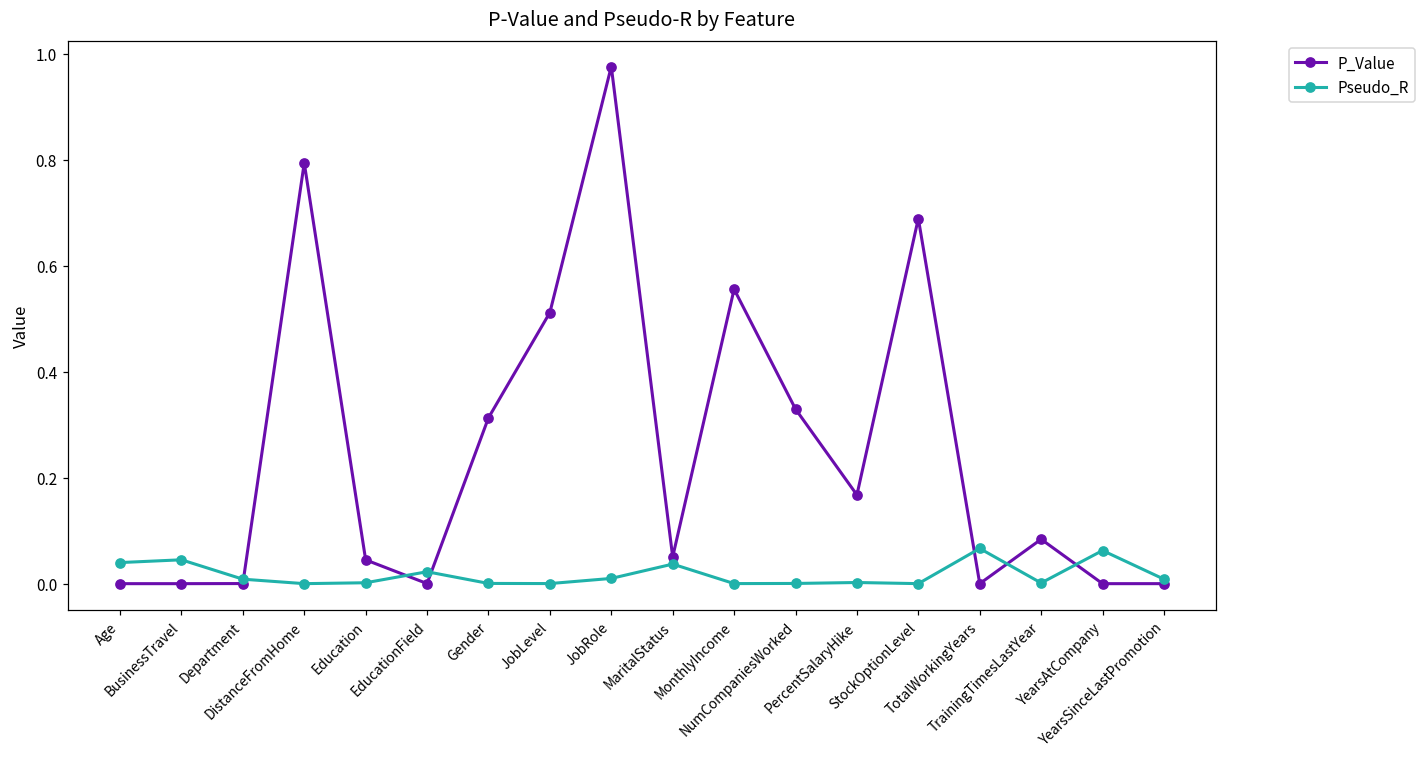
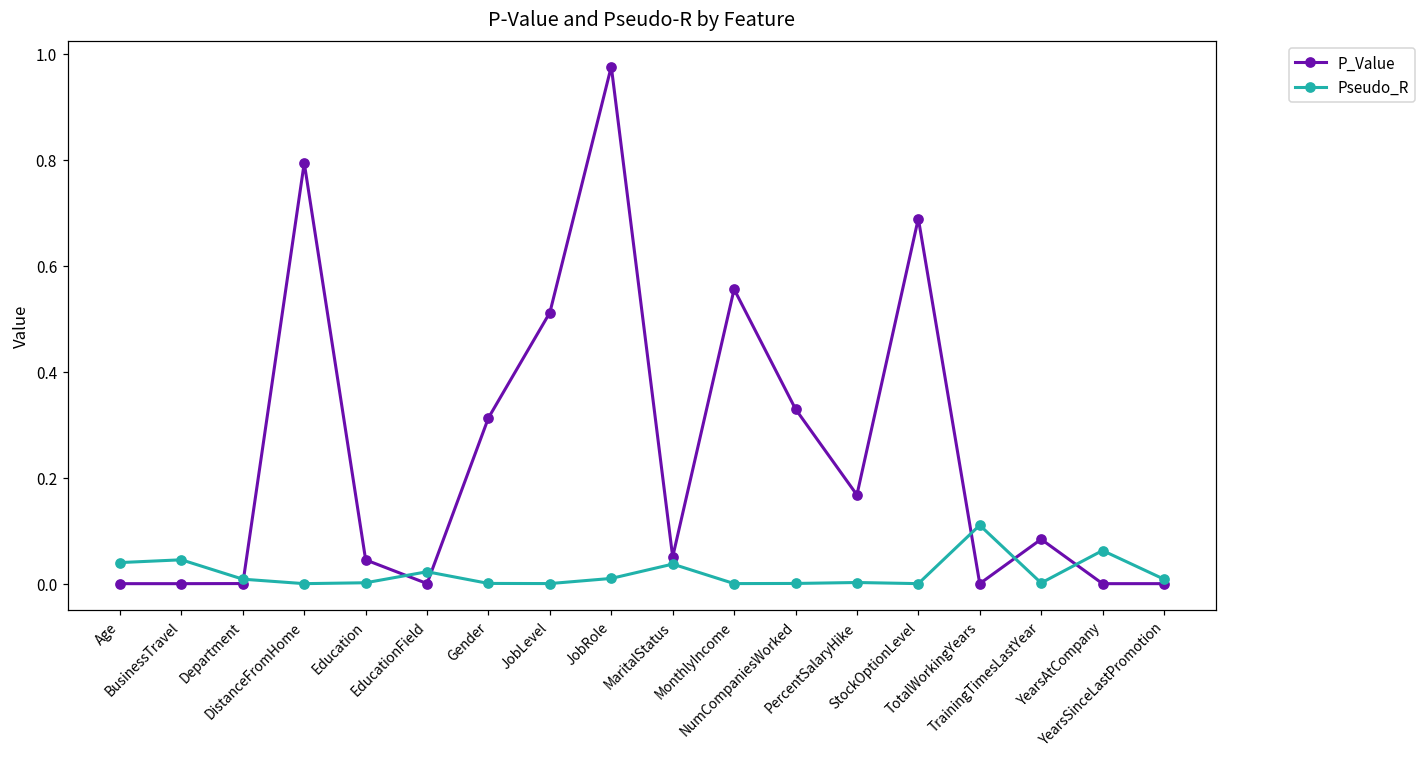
Pseudo_R, TotalWorkingYears: 0.07 -> 0.11
